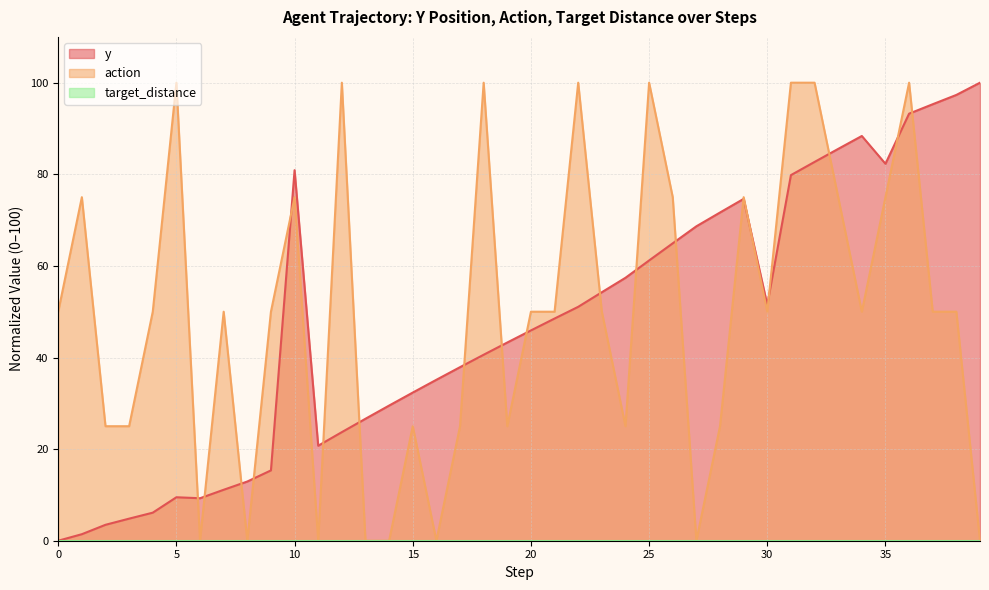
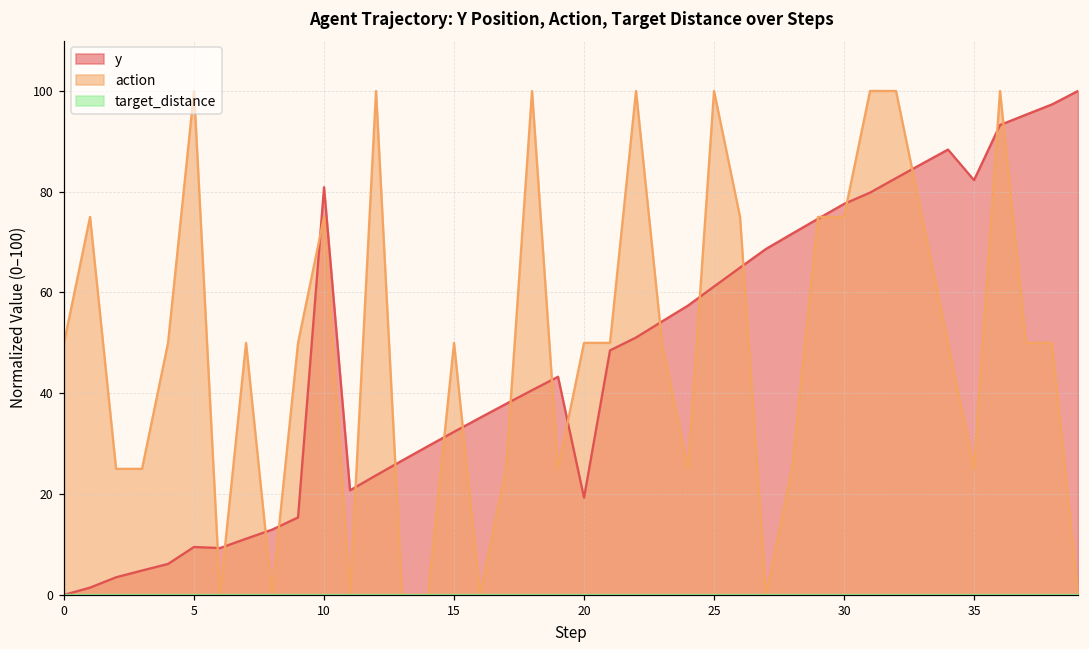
action, 15: 25 -> 50
y, 20: 46 -> 19
y, 30: 52 -> 78
action, 30: 50 -> 75
action, 35: 75 -> 25
